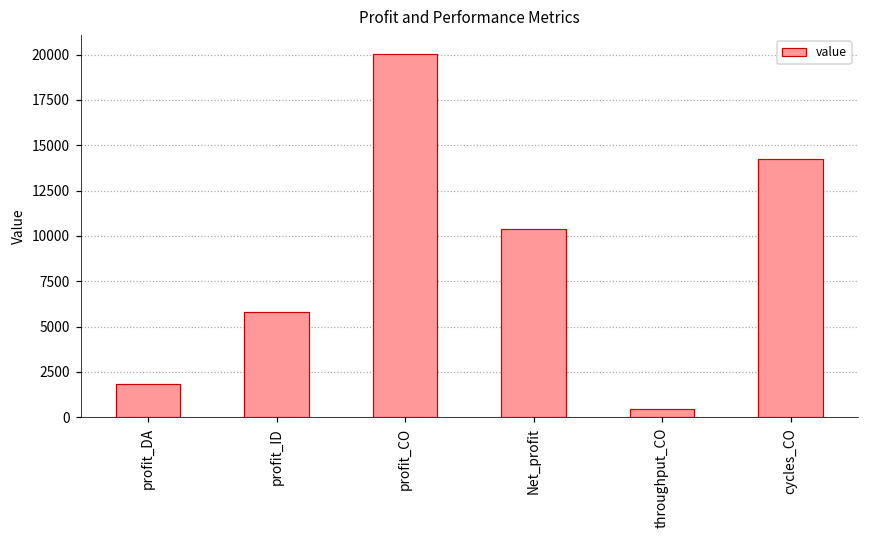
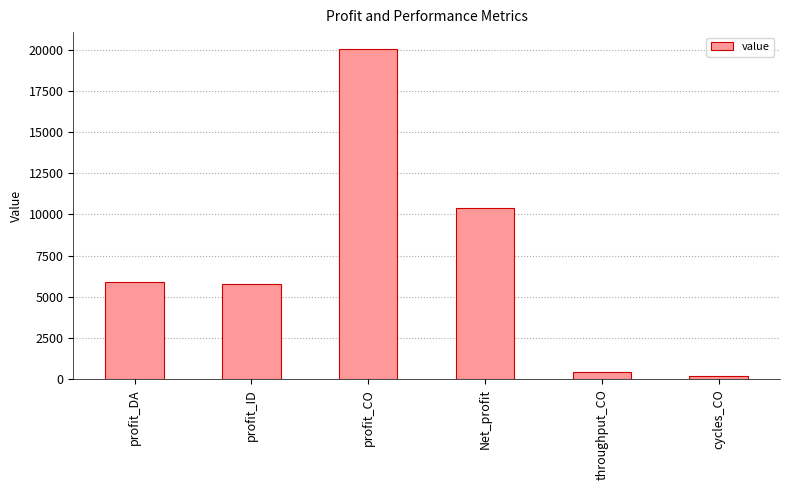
profit_DA: 1900 -> 5900
cycles_CO: 14200 -> 200
